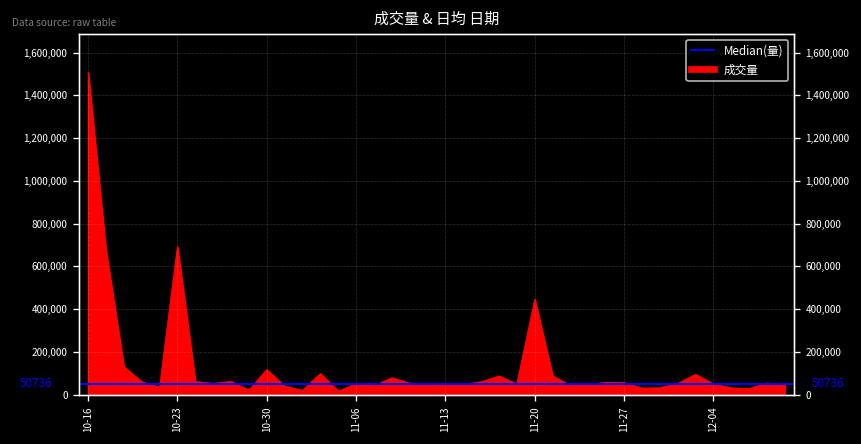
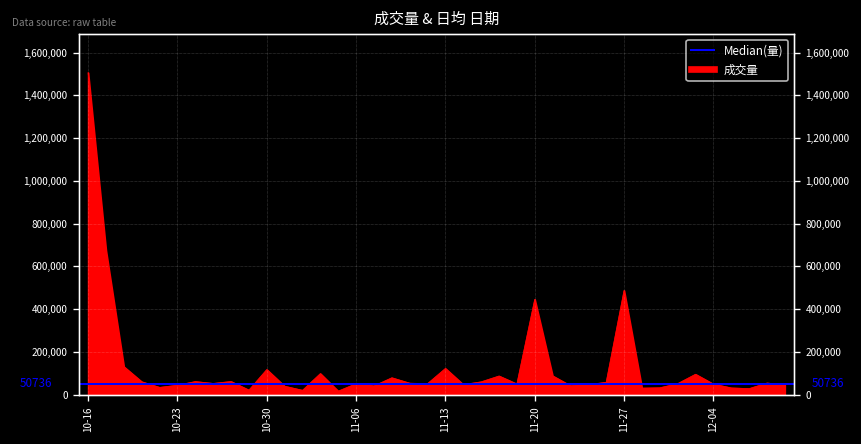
10-23: 690,000 -> 40,000
11-13: 40,000 -> 120,000
11-27: 60,000 -> 490,000
